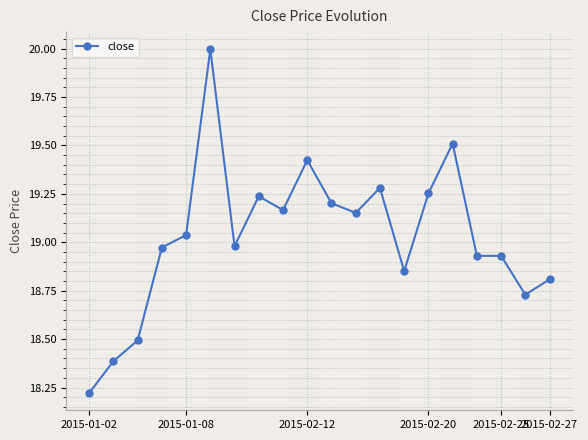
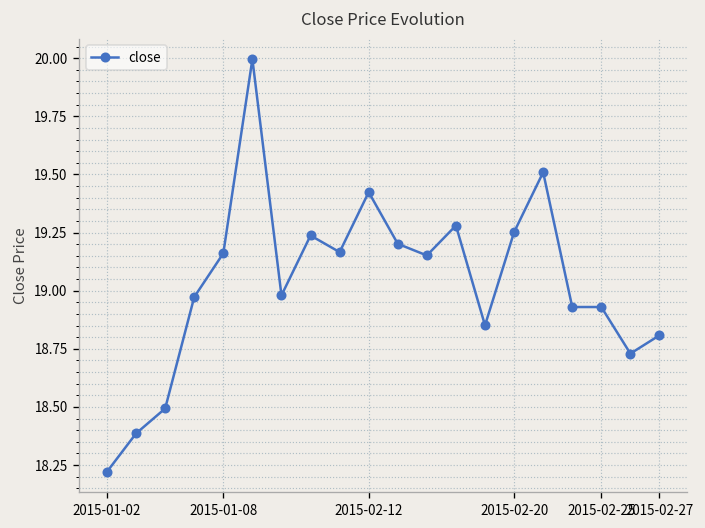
2015-01-08: 19.04 -> 19.16
